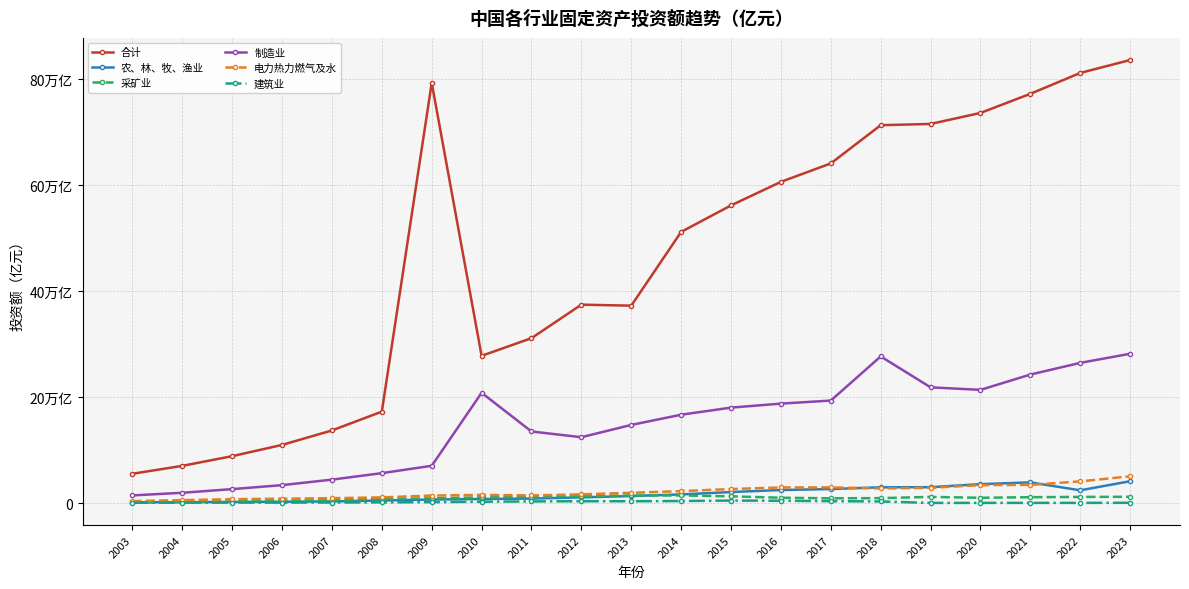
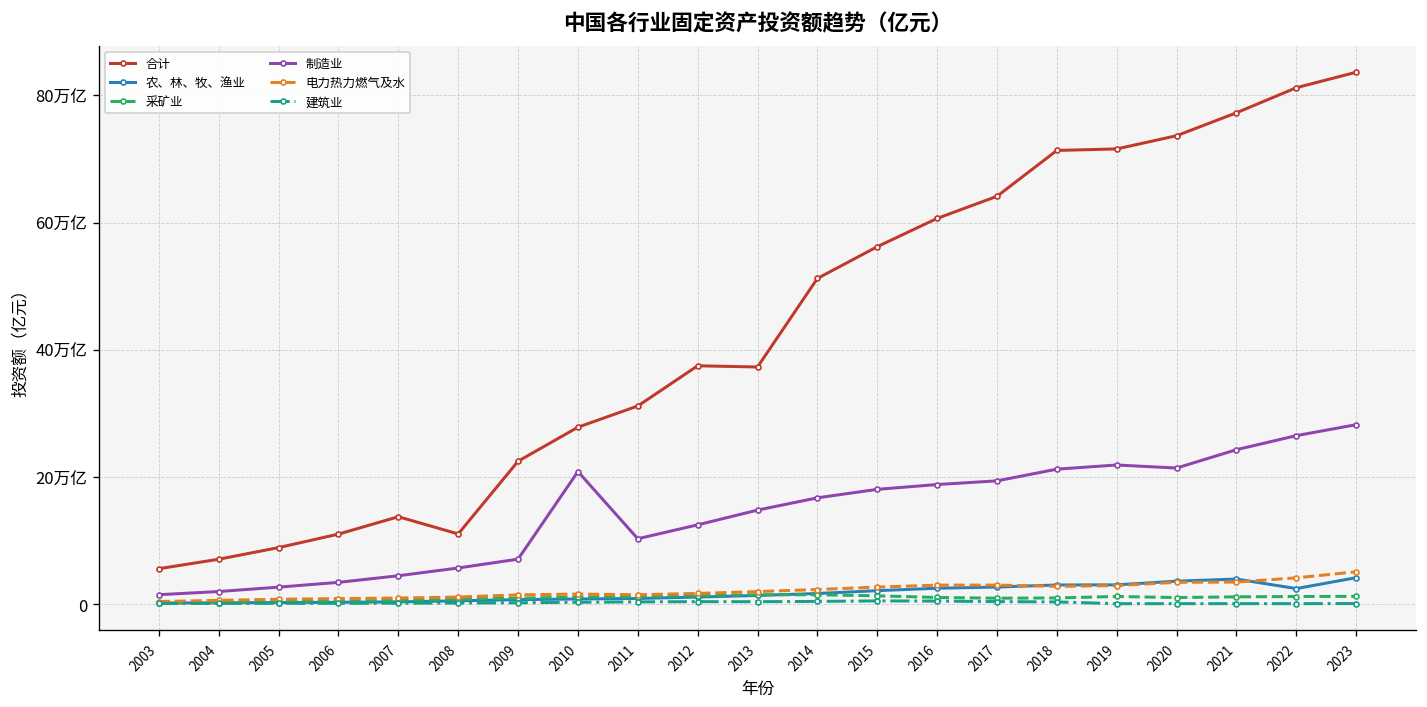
合计, 2008: 17万亿 -> 11万亿
合计, 2009: 79万亿 -> 22万亿
制造业, 2011: 14万亿 -> 10万亿
制造业, 2018: 28万亿 -> 21万亿
